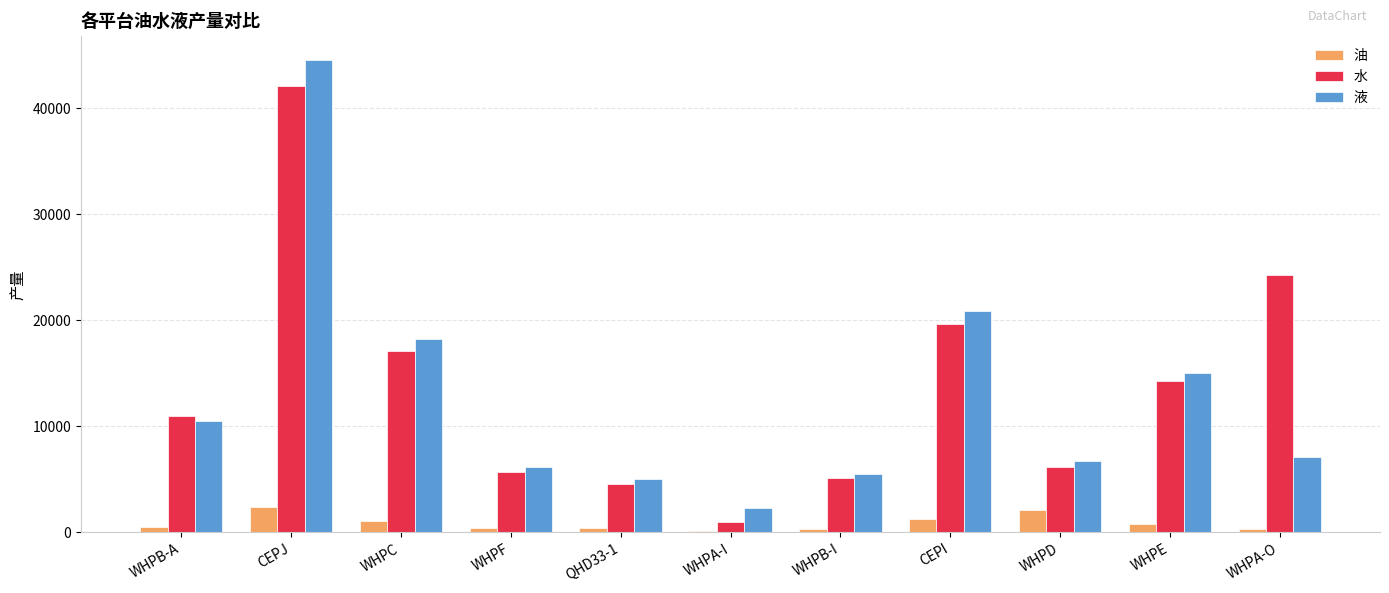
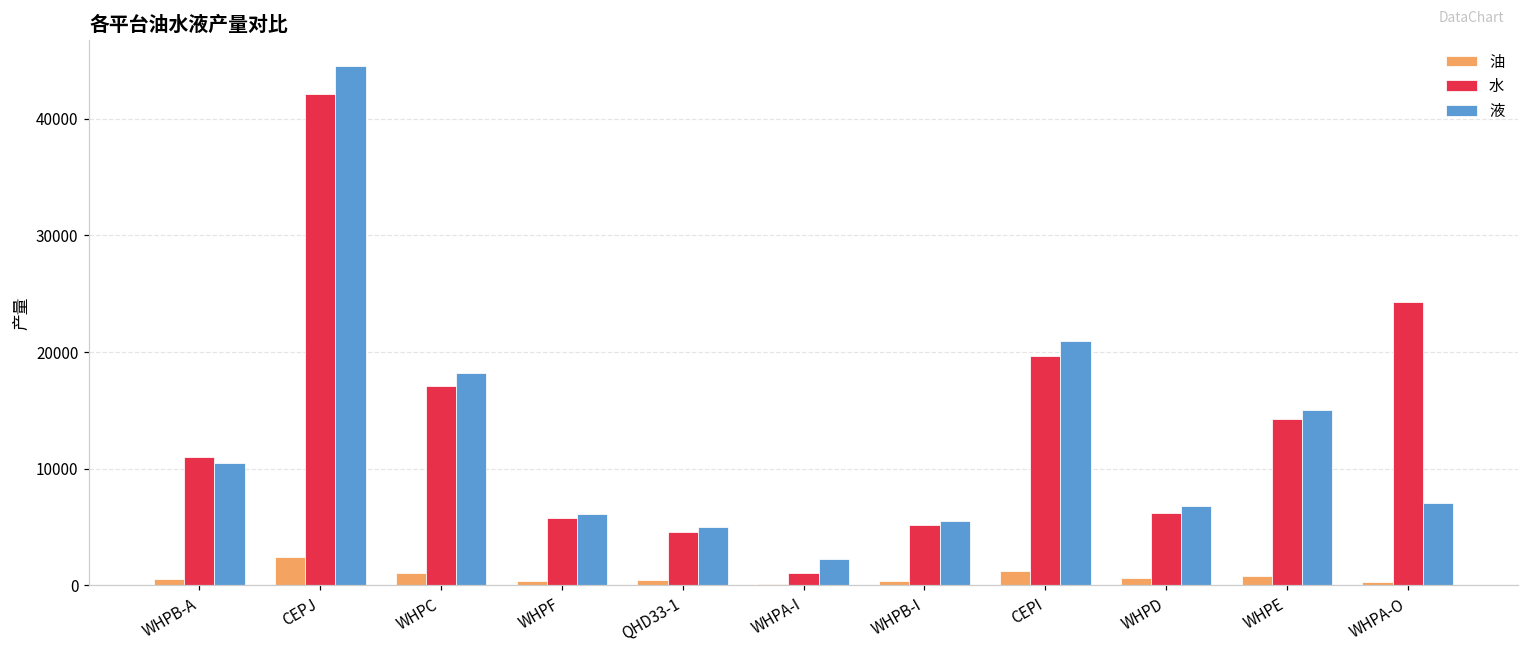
油, WHPD: 2200 -> 600
